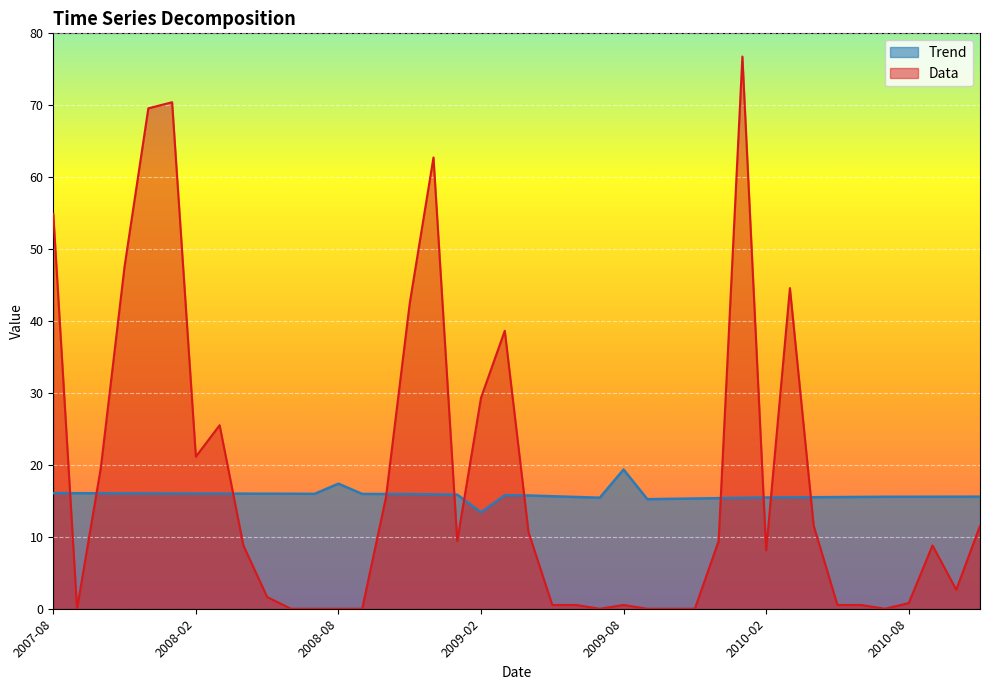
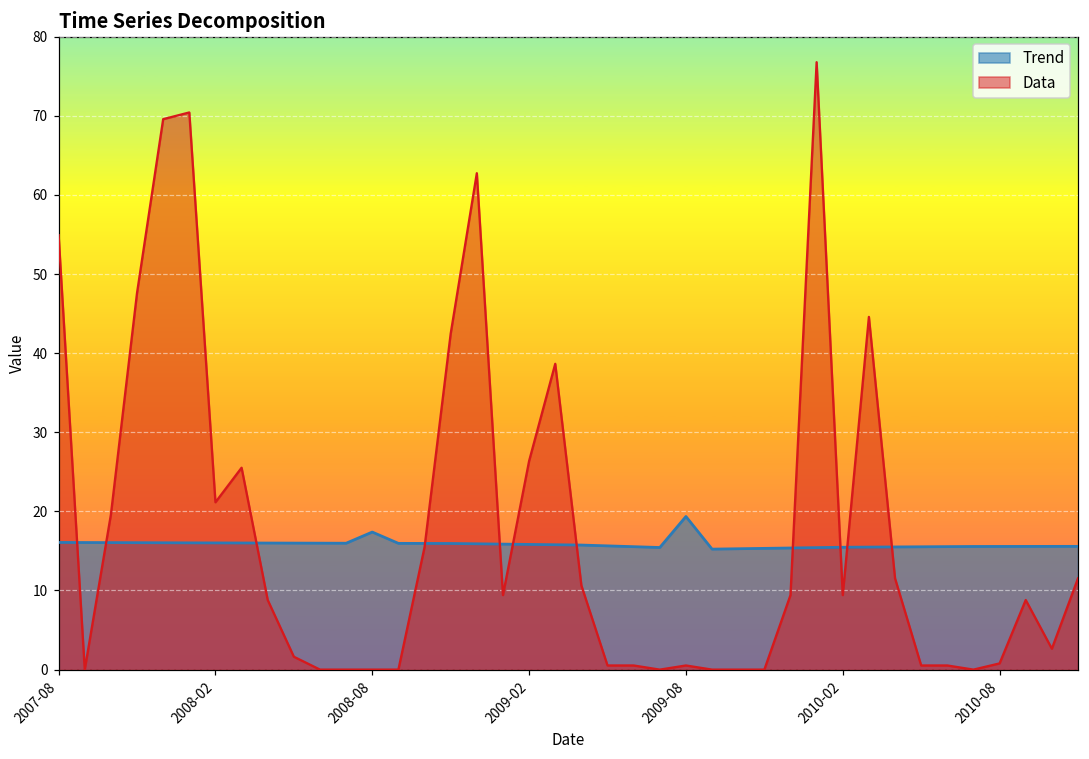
Trend, 2009-02: 13 -> 16
Data, 2009-02: 29 -> 26
Data, 2010-02: 8 -> 9
